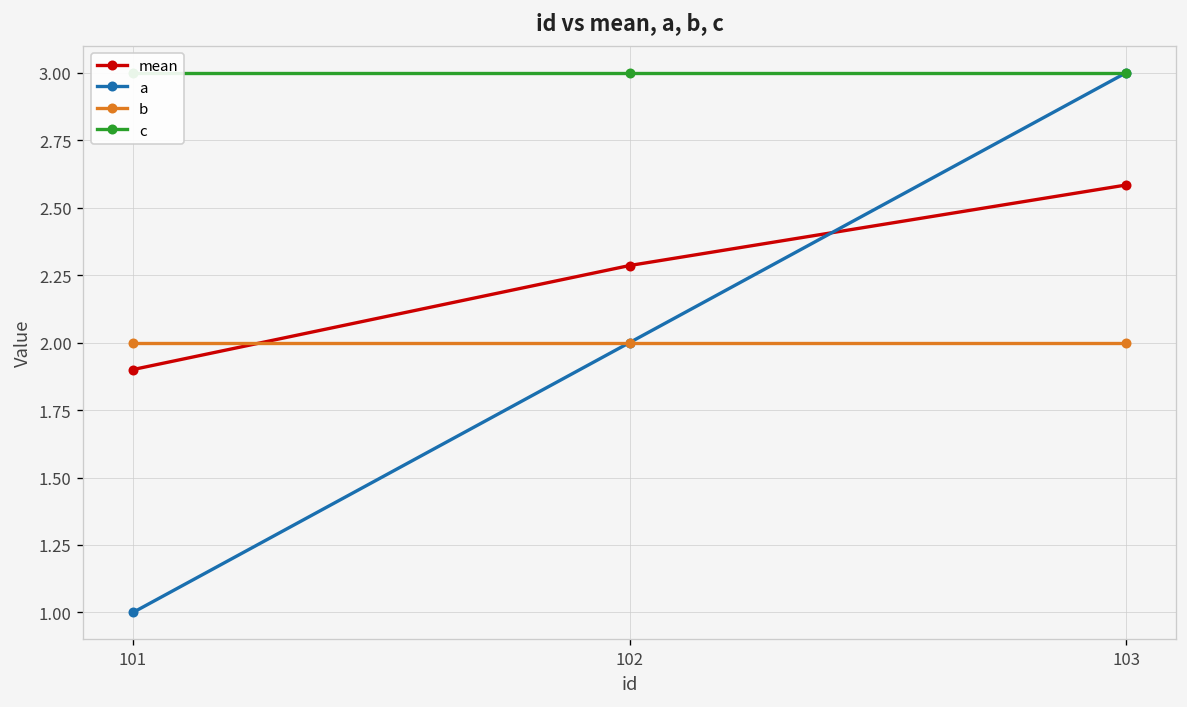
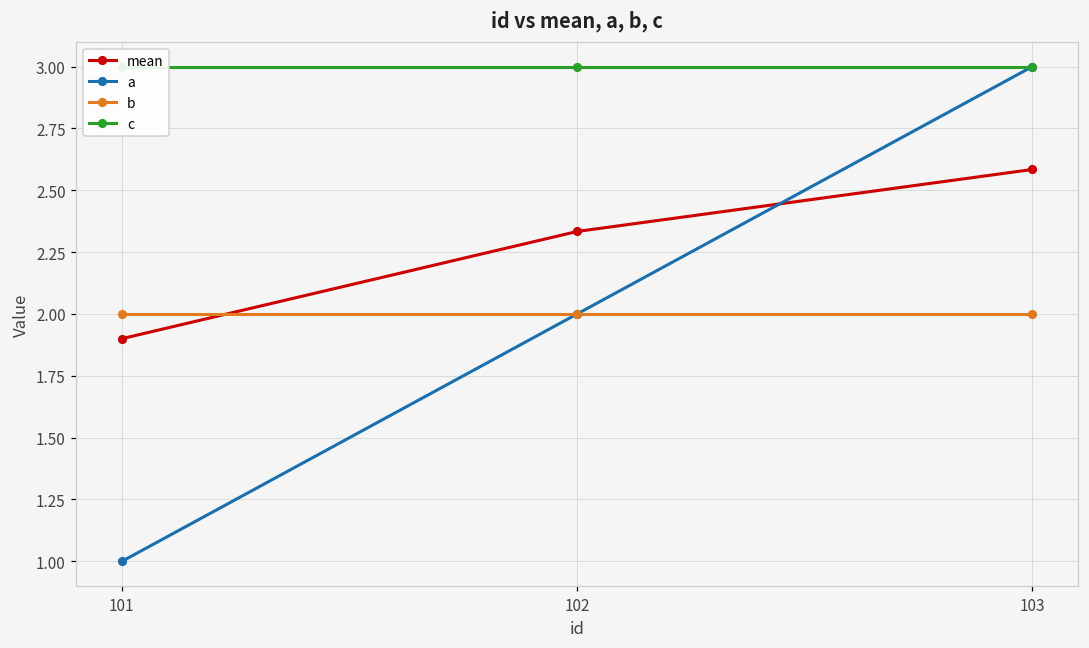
mean, 102: 2.29 -> 2.33
